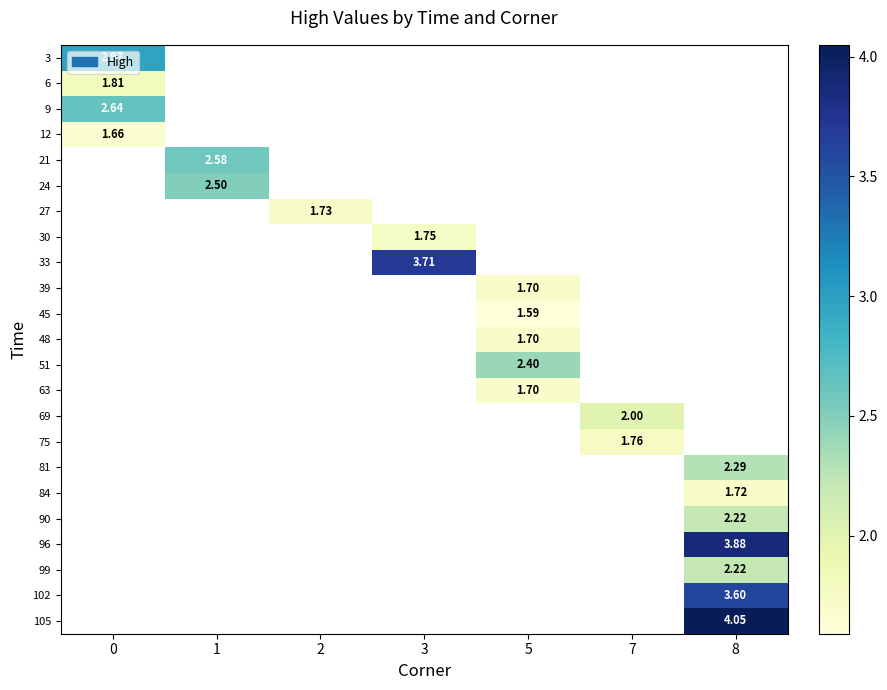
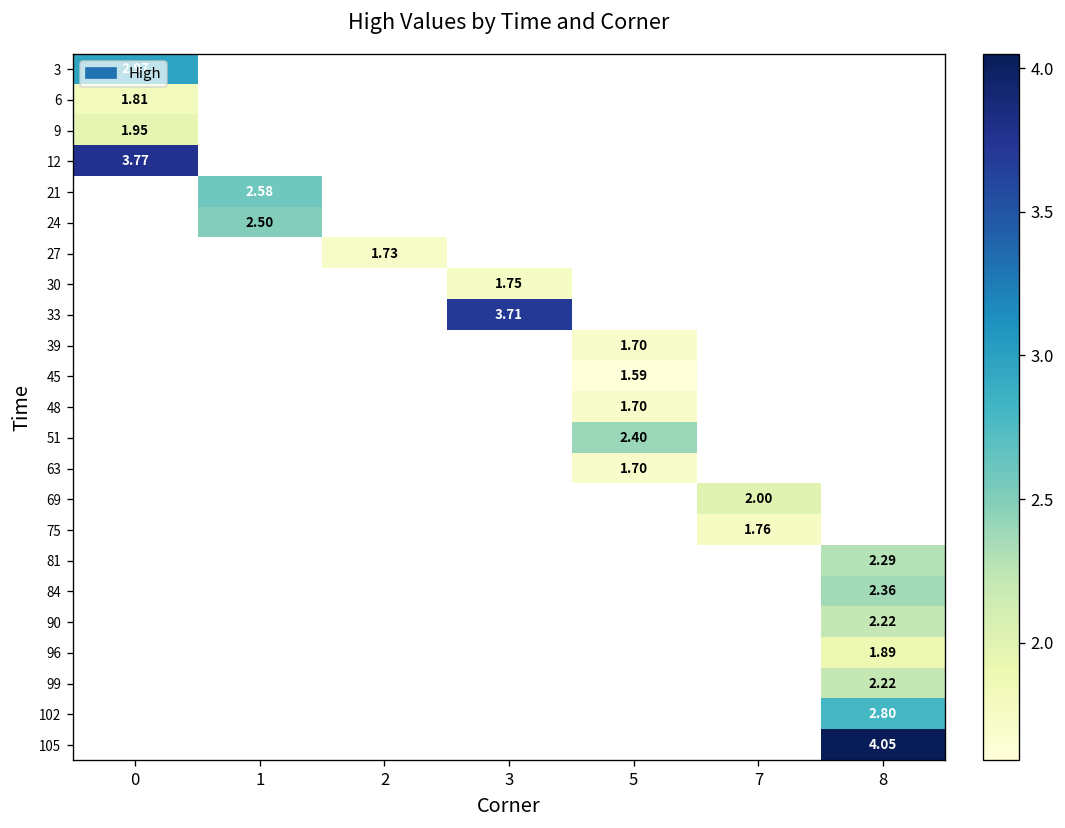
9, 0: 2.64 -> 1.95
12, 0: 1.66 -> 3.77
84, 8: 1.72 -> 2.36
96, 8: 3.88 -> 1.89
102, 8: 3.60 -> 2.80
